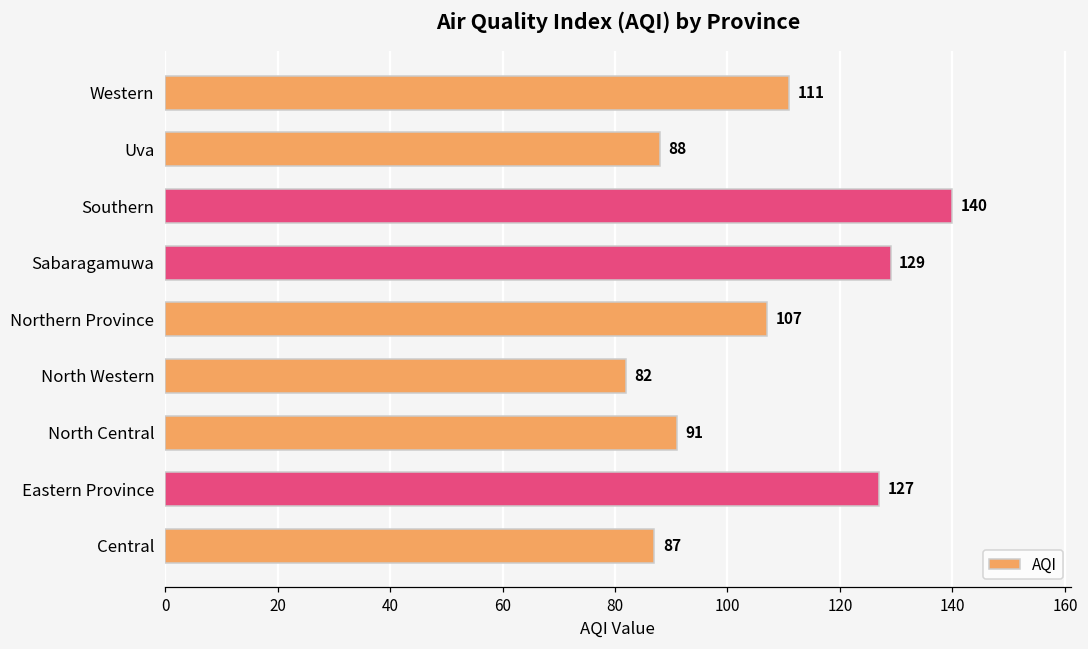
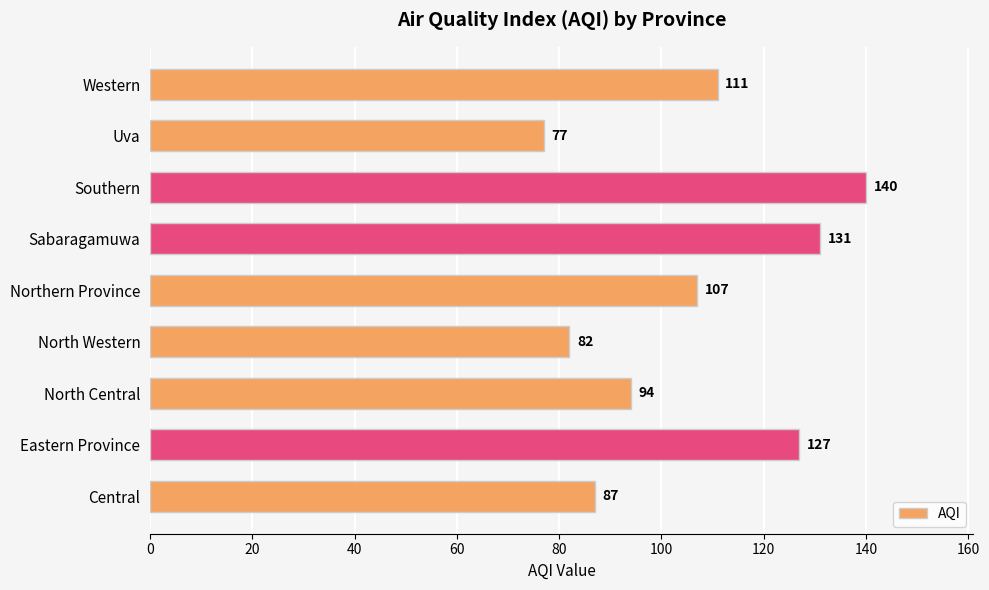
Uva: 88 -> 77
Sabaragamuwa: 129 -> 131
North Central: 91 -> 94
